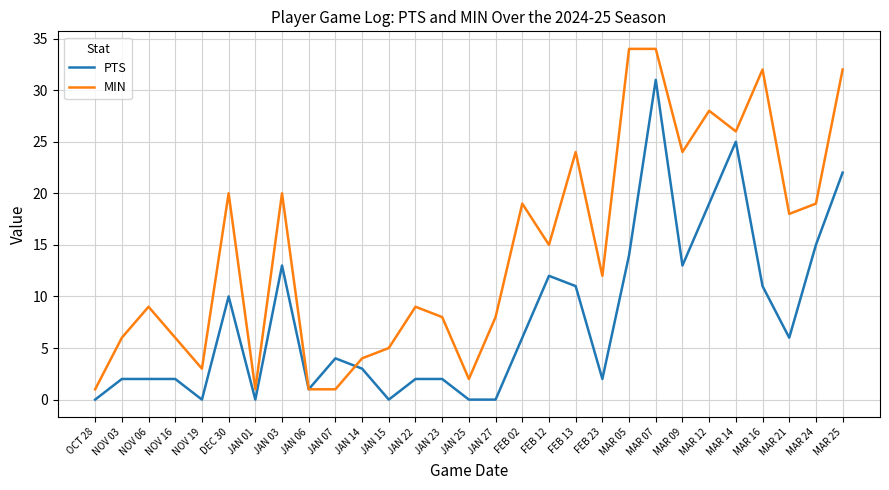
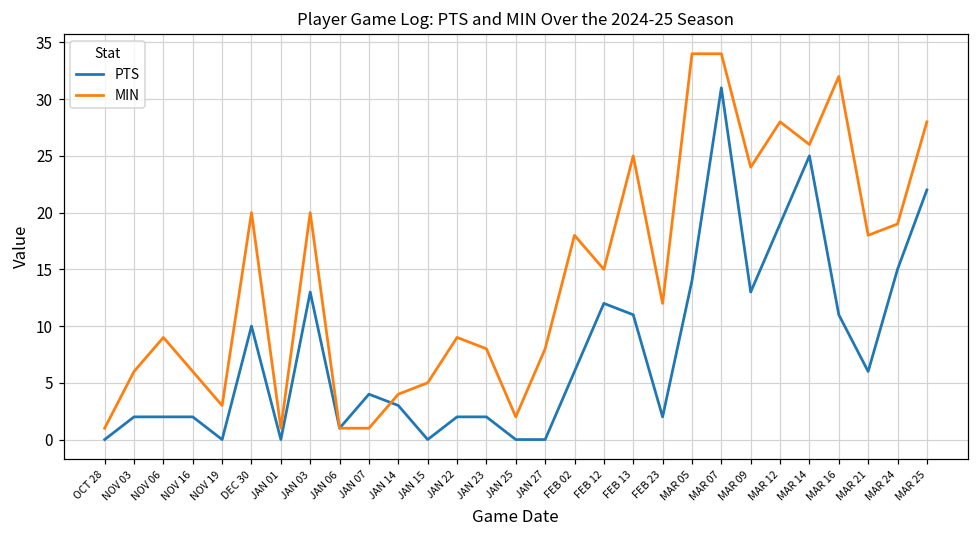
MIN, FEB 02: 19 -> 18
MIN, FEB 13: 24 -> 25
MIN, MAR 25: 32 -> 28
